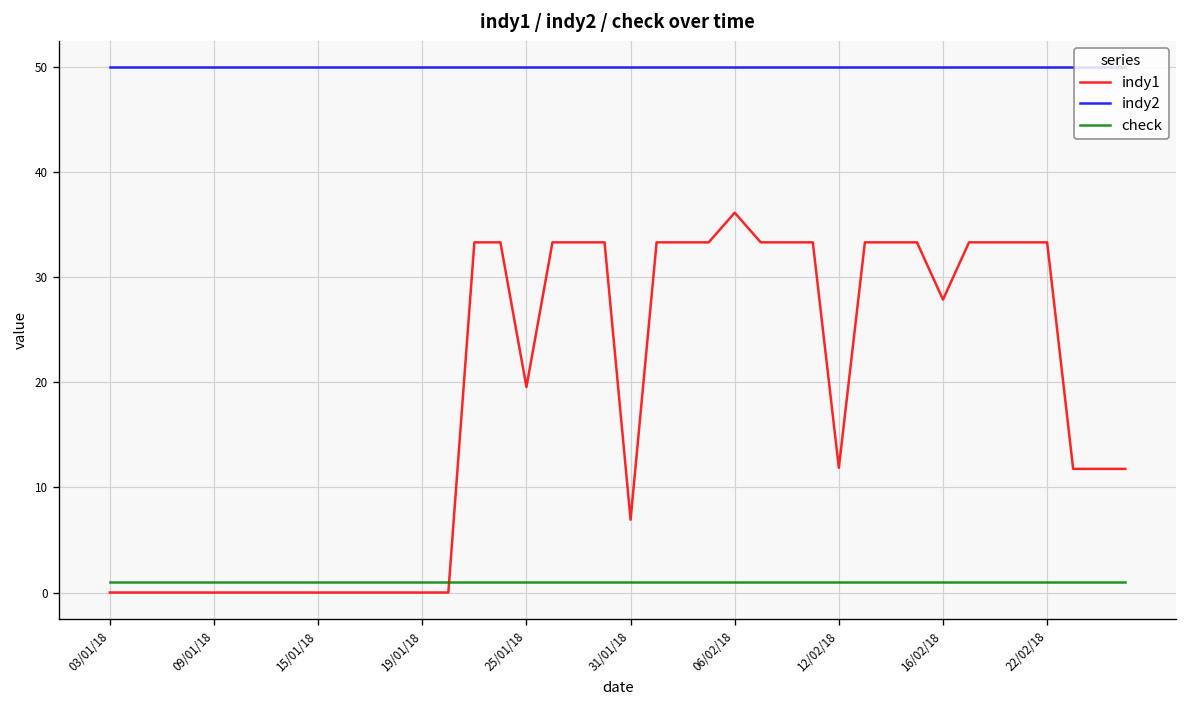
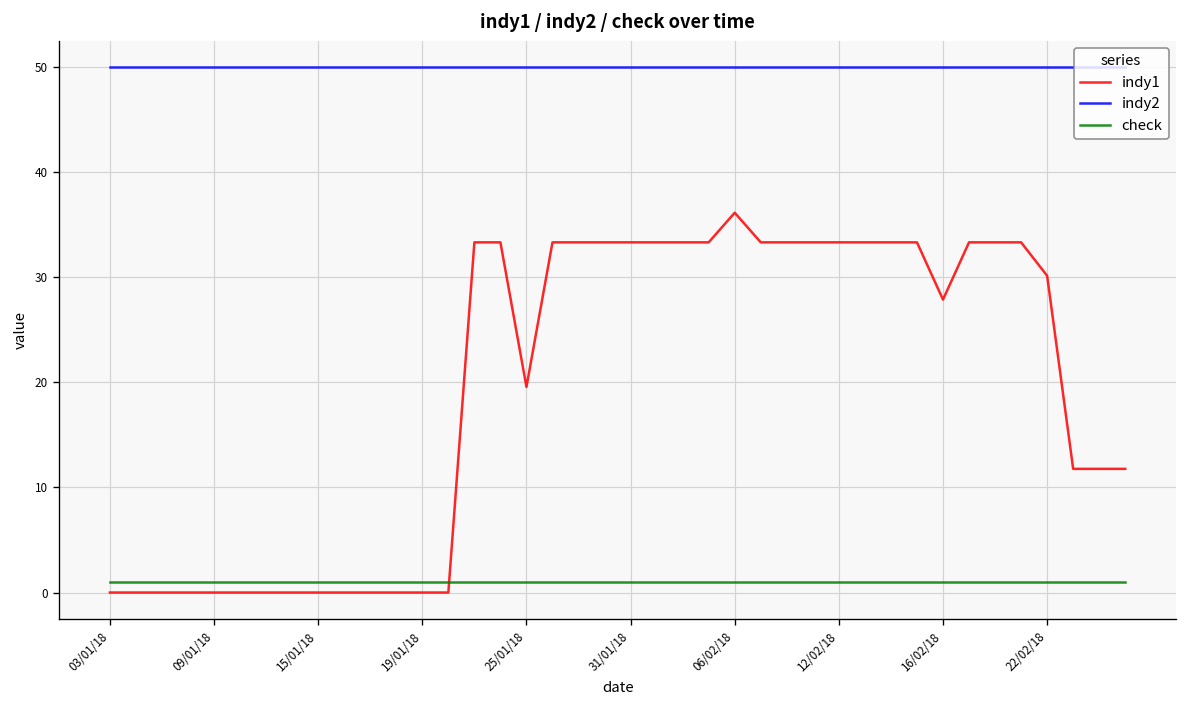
indy1, 31/01/18: 7 -> 33
indy1, 12/02/18: 12 -> 33
indy1, 22/02/18: 33 -> 30
